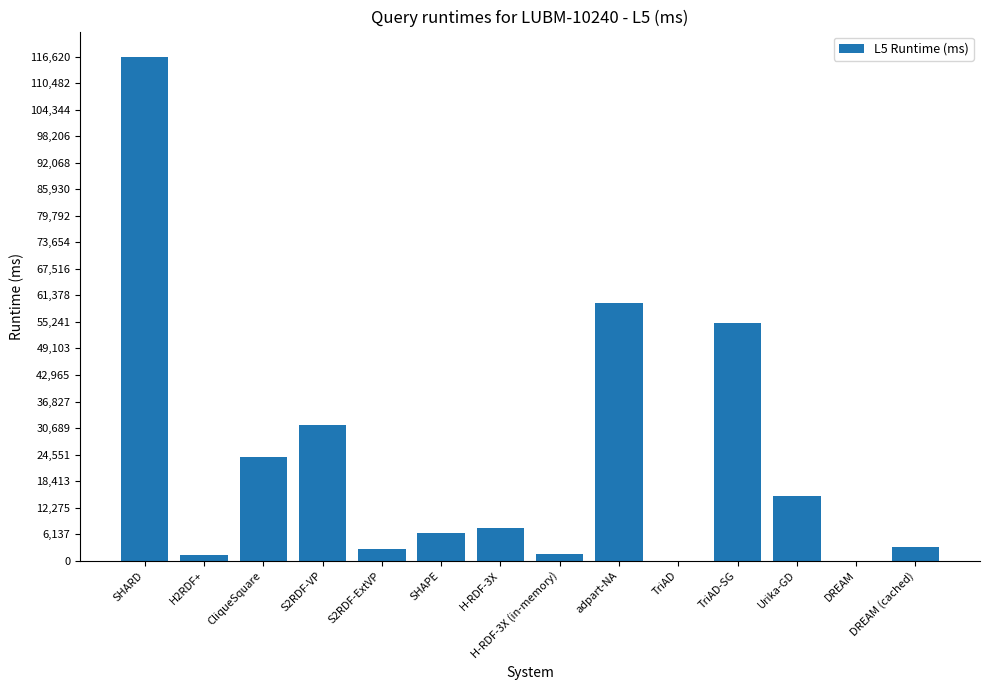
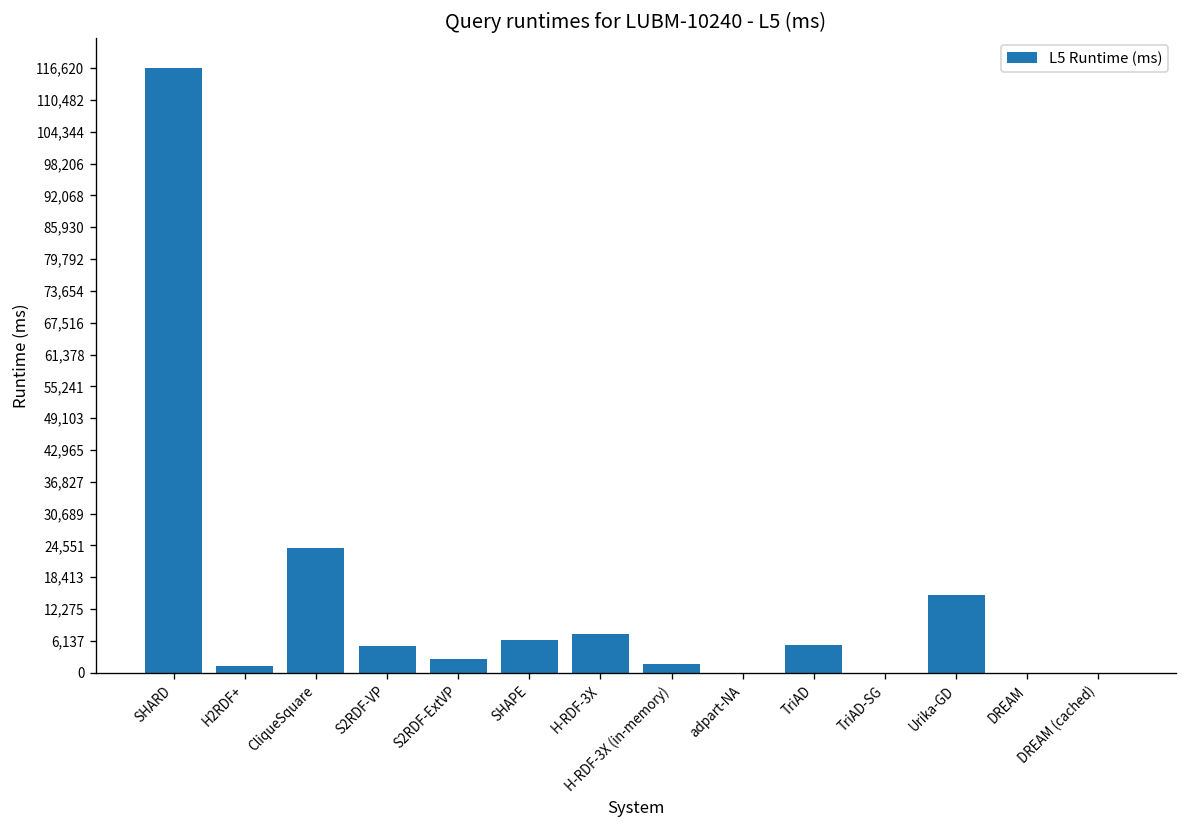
S2RDF-VP: 31,000 -> 5,000
adpart-NA: 60,000 -> 0
TriAD: 0 -> 5,000
TriAD-SG: 55,000 -> 0
DREAM (cached): 3,000 -> 0
